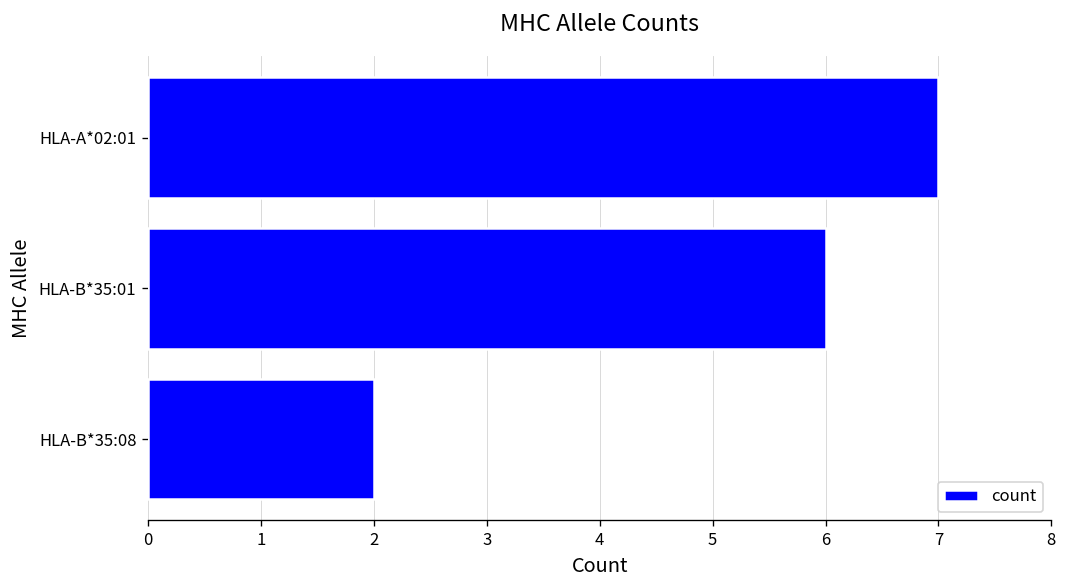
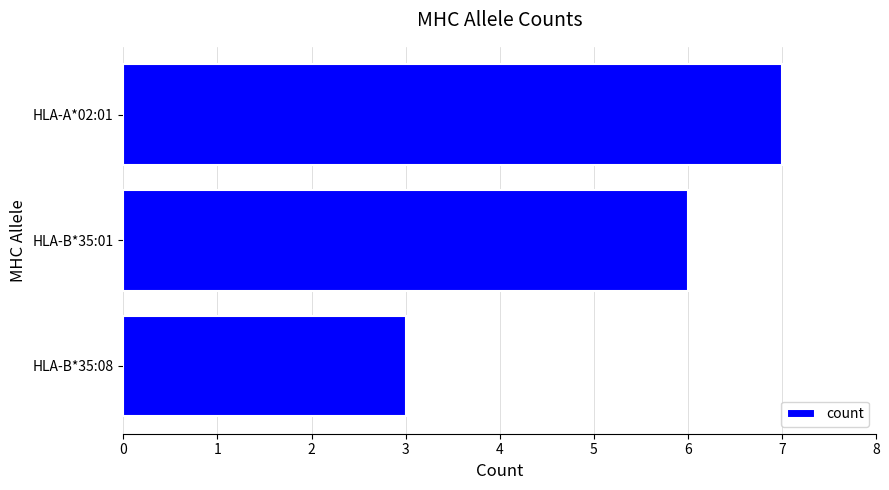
HLA-B*35:08: 2 -> 3
